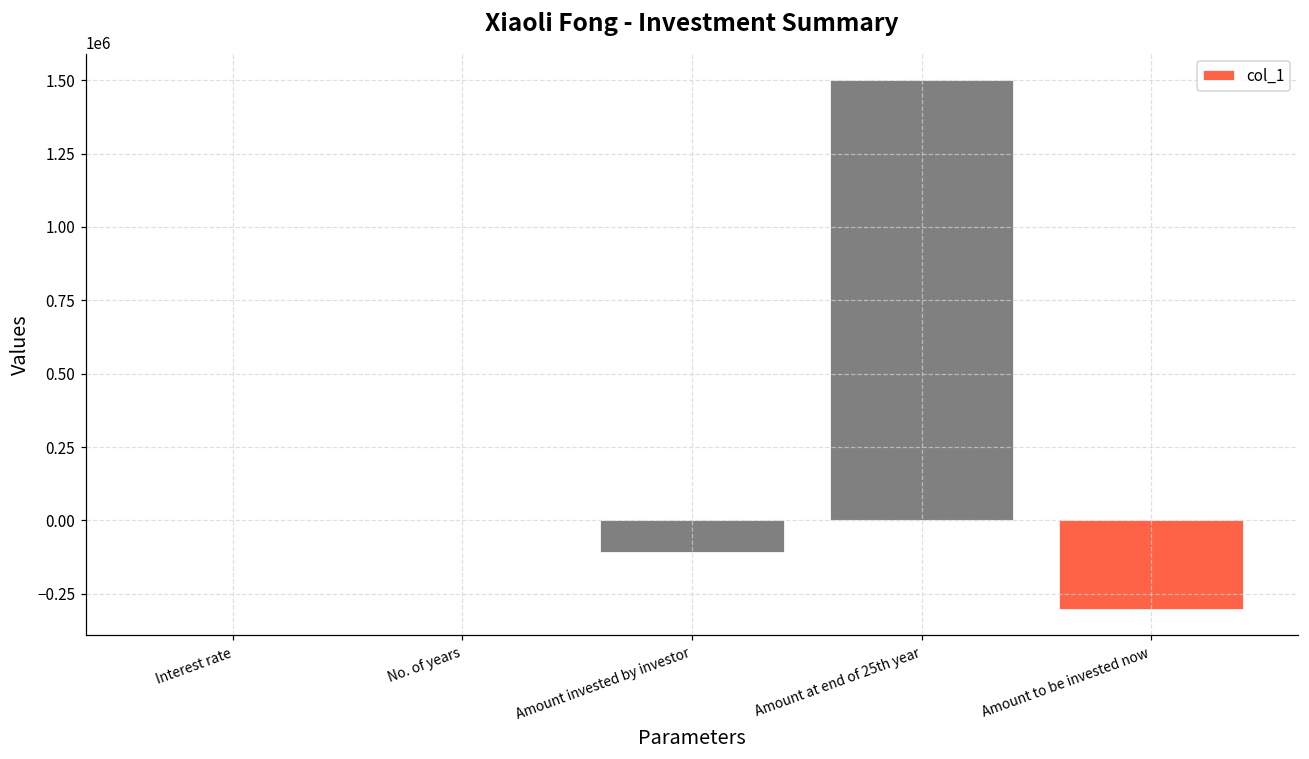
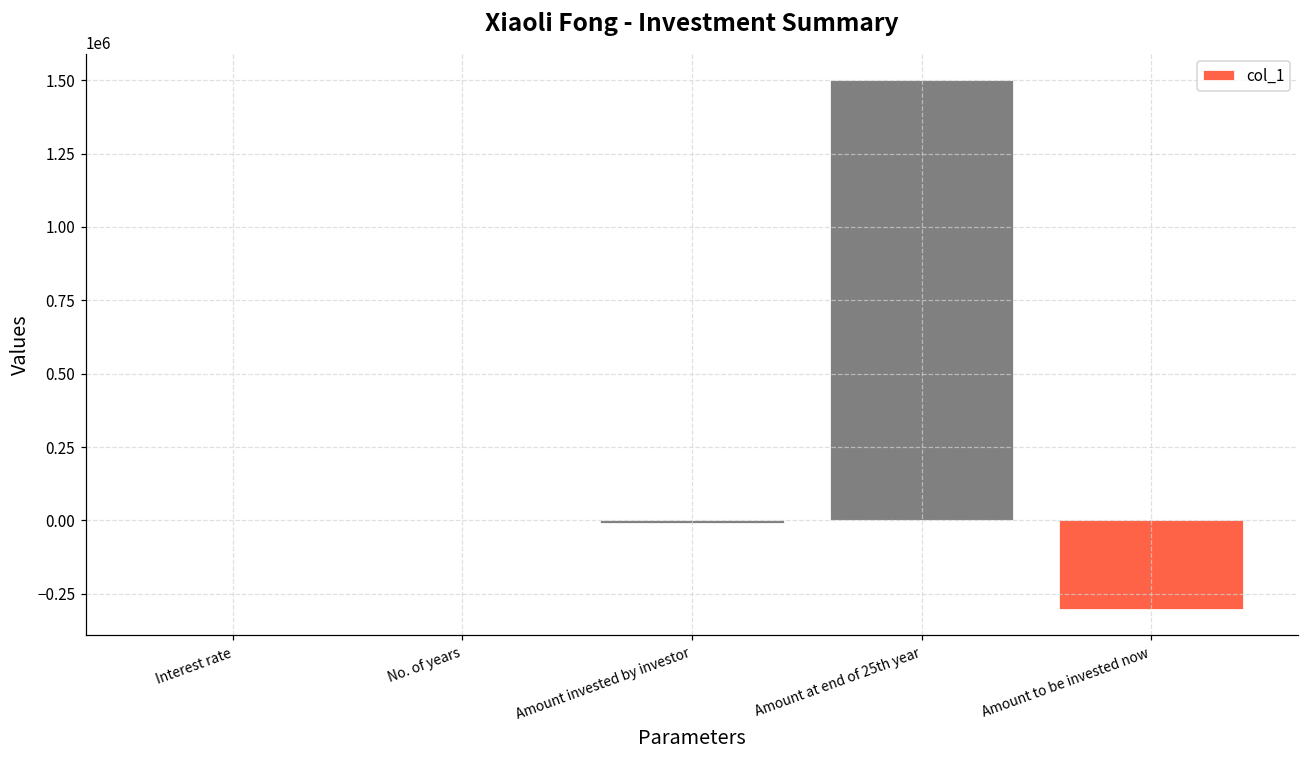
Amount invested by investor: -110000 -> -10000
